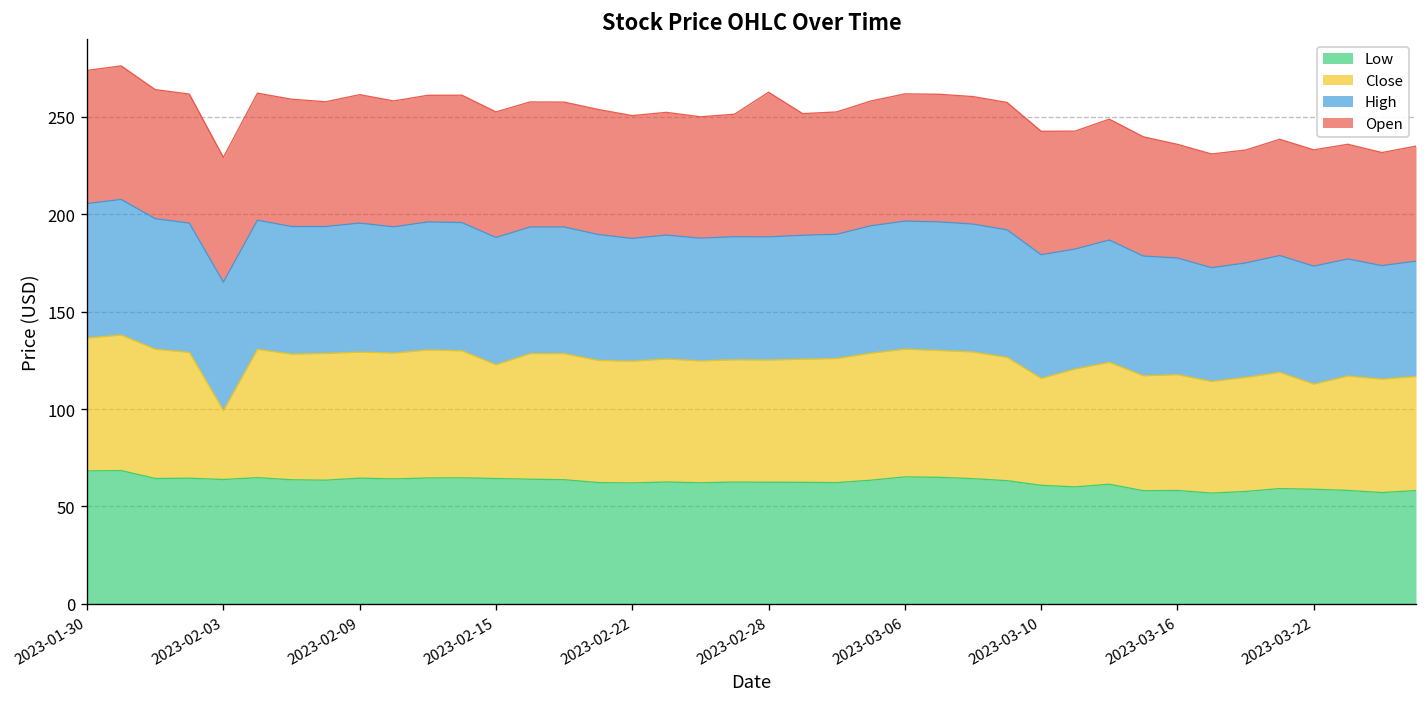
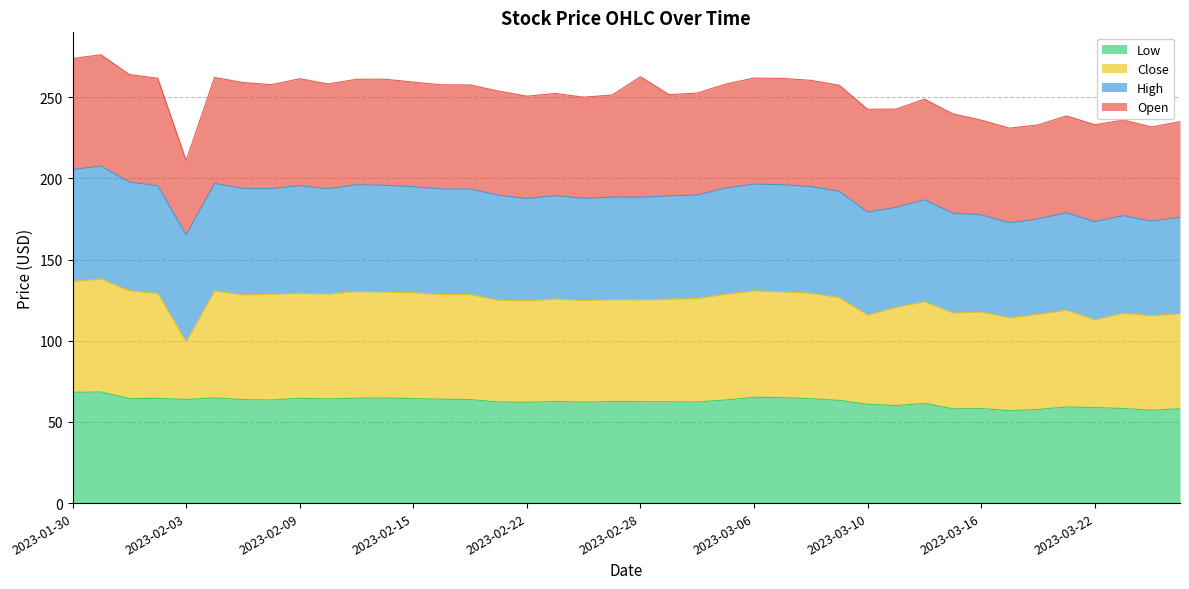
Open, 2023-02-03: 64 -> 46
Close, 2023-02-15: 58 -> 65
